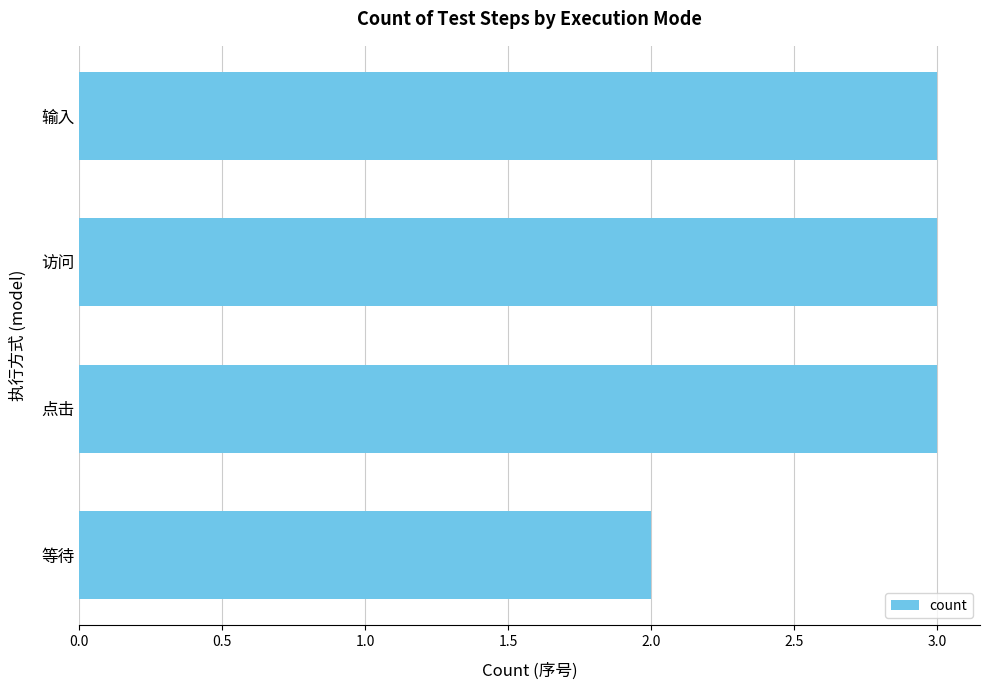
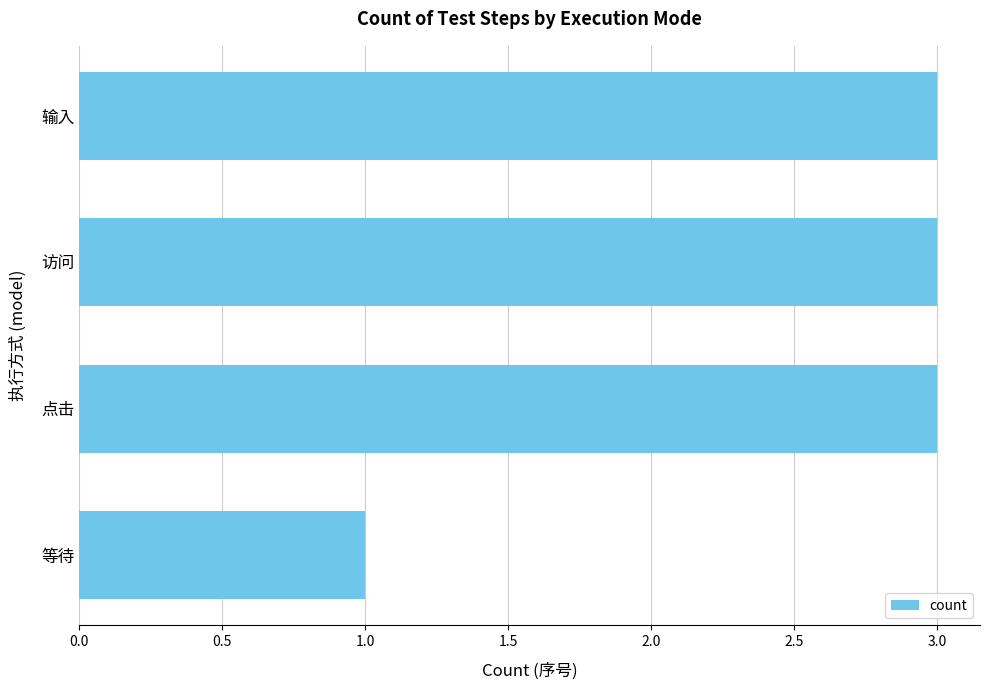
等待: 2 -> 1
